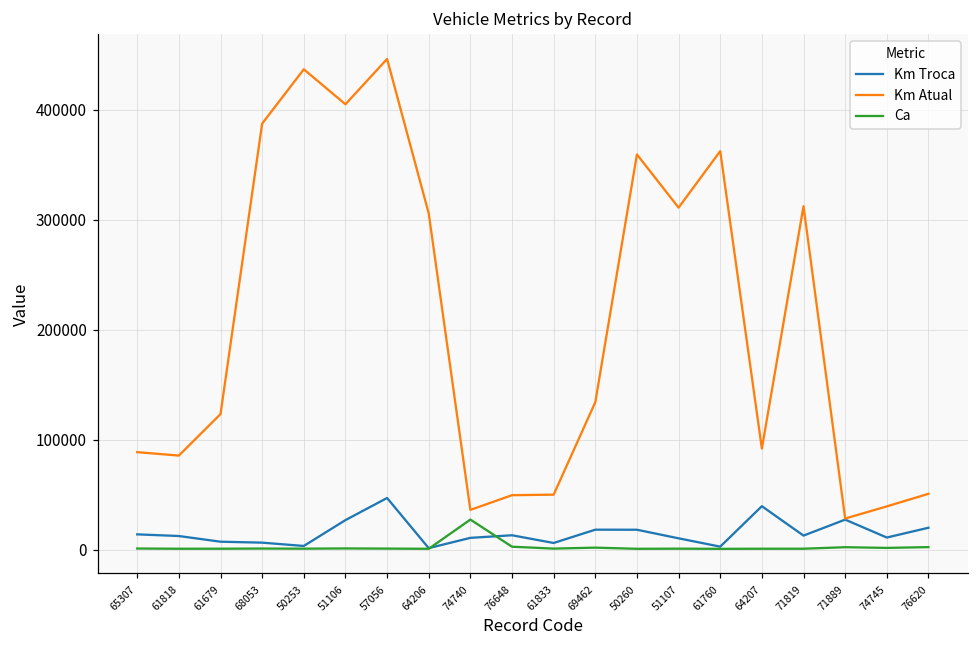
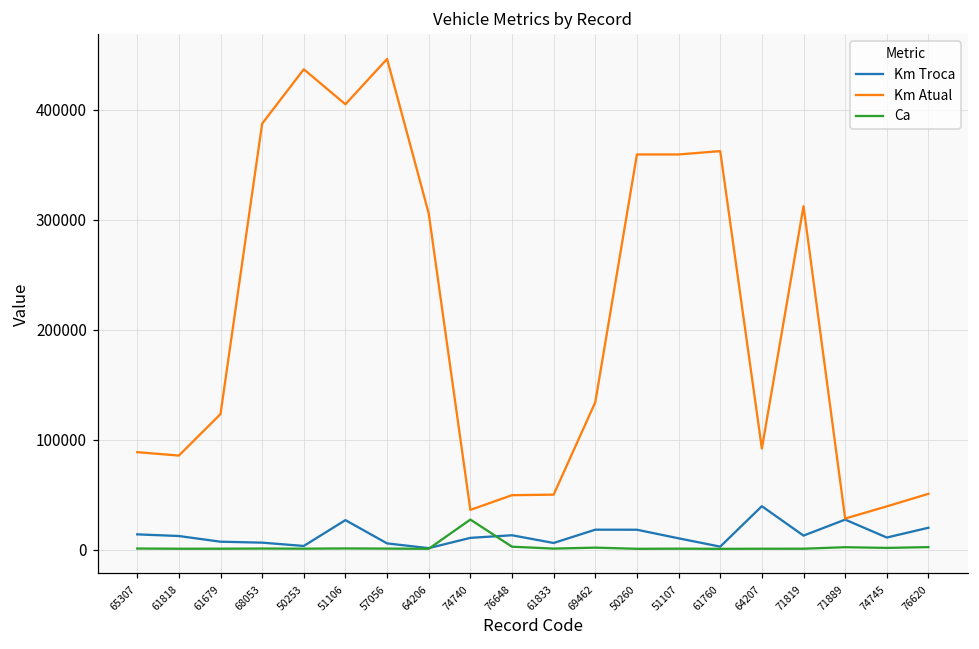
Km Troca, 57056: 47000 -> 6000
Km Atual, 51107: 311000 -> 359000
